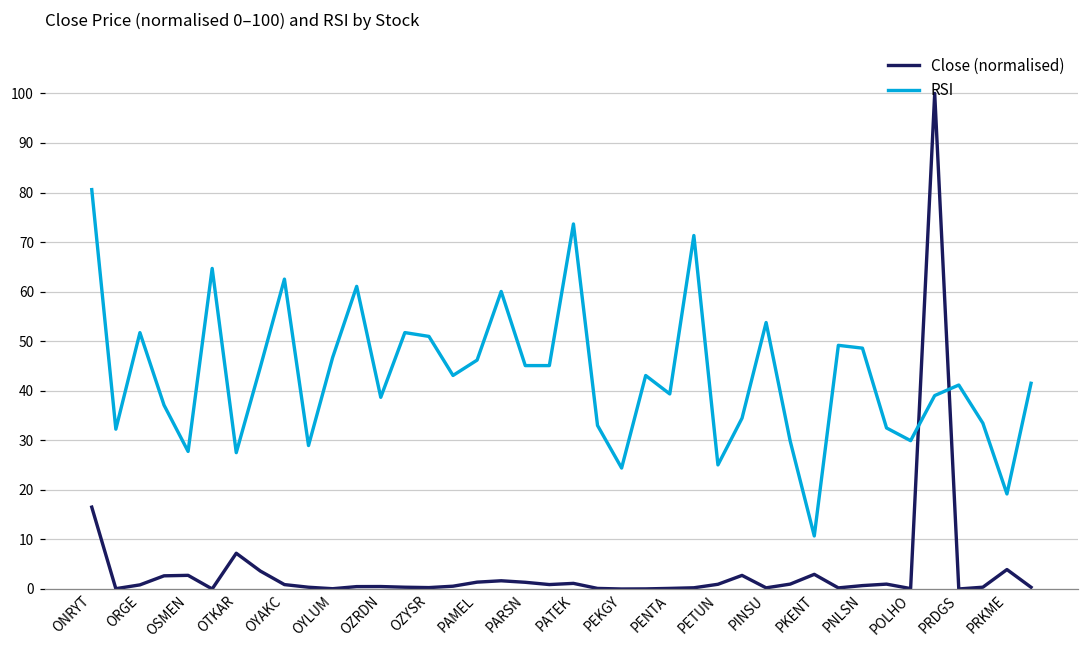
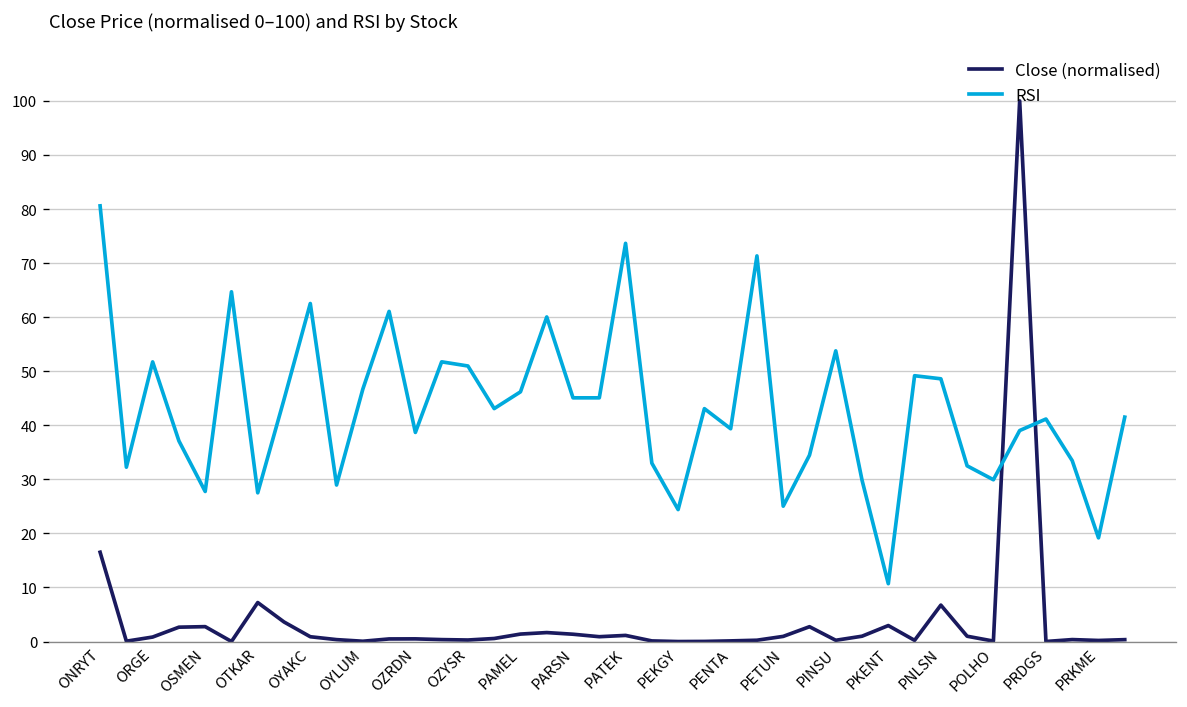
Close (normalised), PNLSN: 1 -> 7
Close (normalised), PRKME: 4 -> 0
